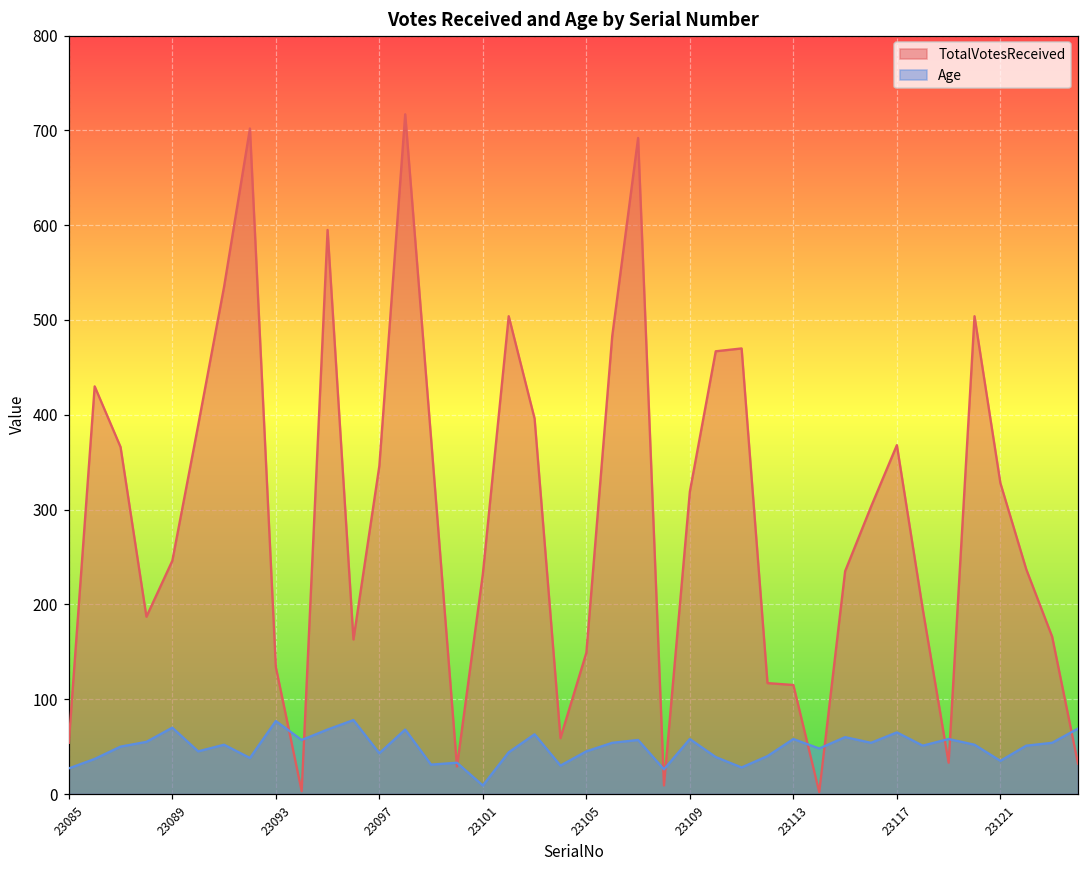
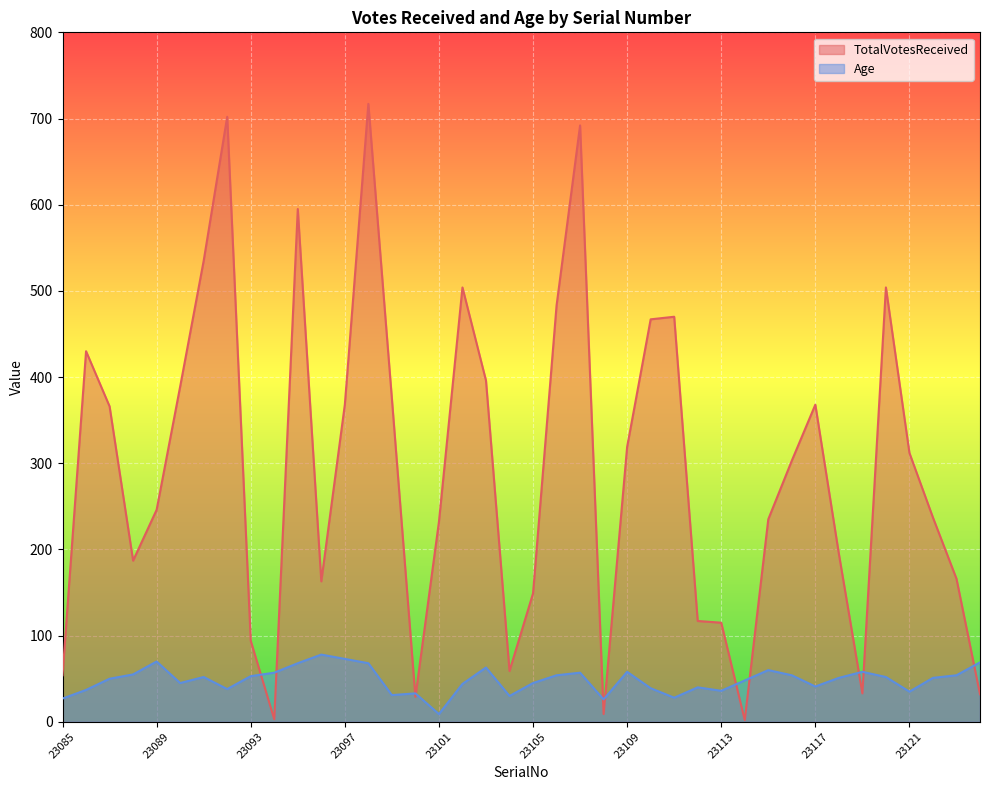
TotalVotesReceived, 23093: 130 -> 90
Age, 23093: 80 -> 50
TotalVotesReceived, 23097: 350 -> 370
Age, 23097: 40 -> 70
Age, 23113: 60 -> 40
Age, 23117: 70 -> 40
TotalVotesReceived, 23121: 330 -> 310
